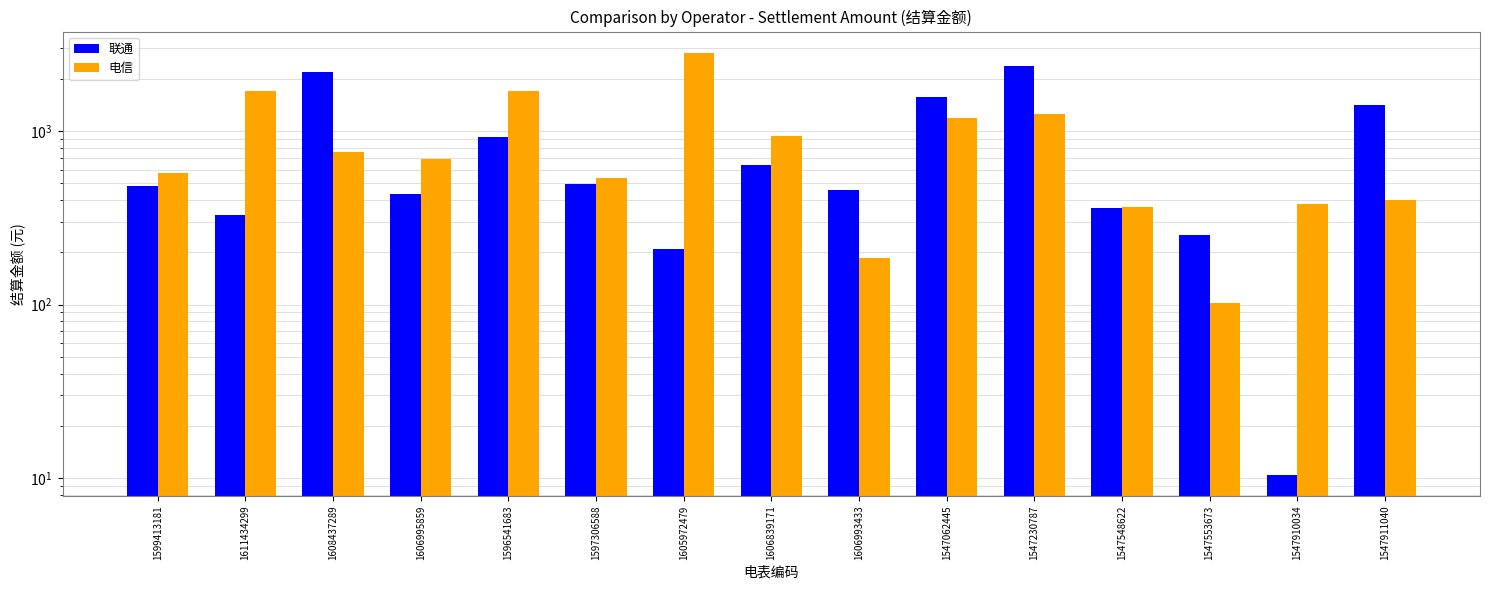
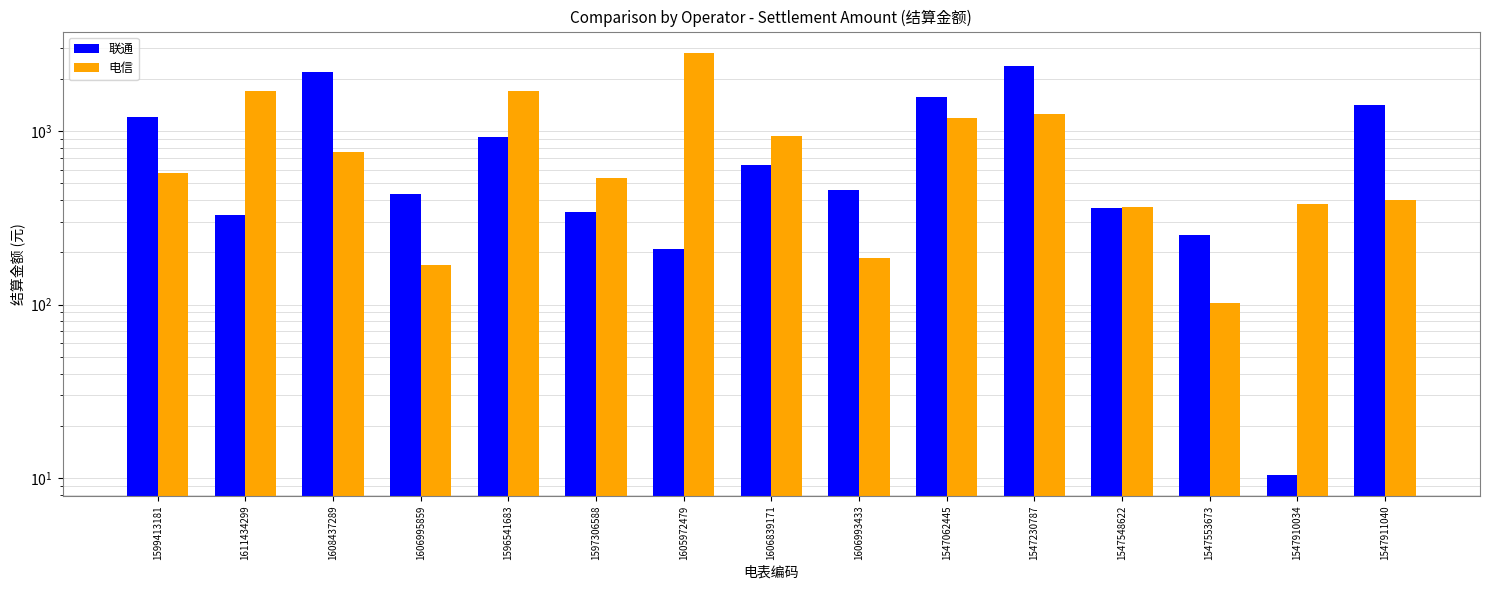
联通, 1599413181: 480 -> 1200
电信, 1606995859: 690 -> 170
联通, 1597306588: 500 -> 340
